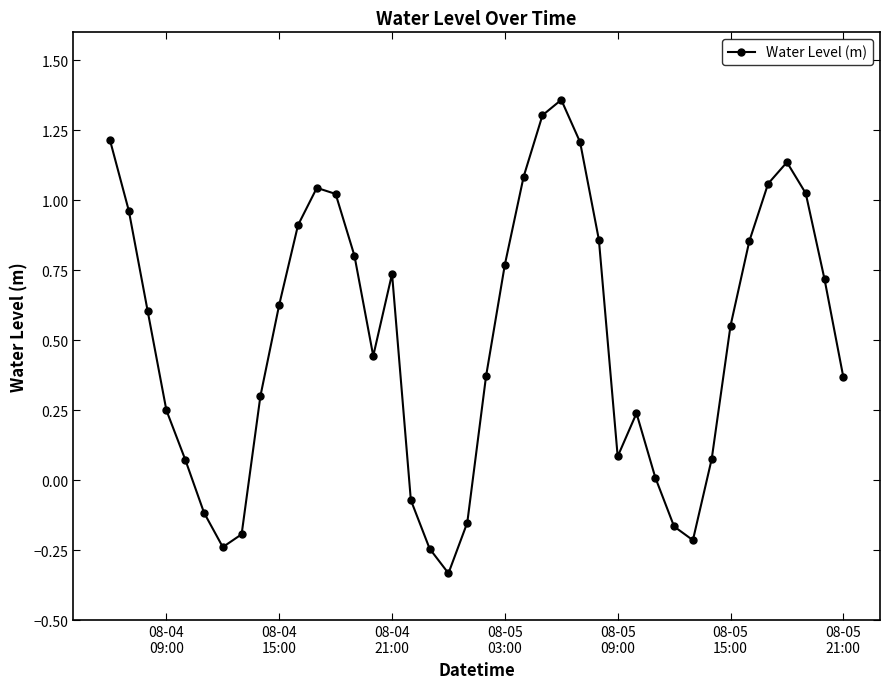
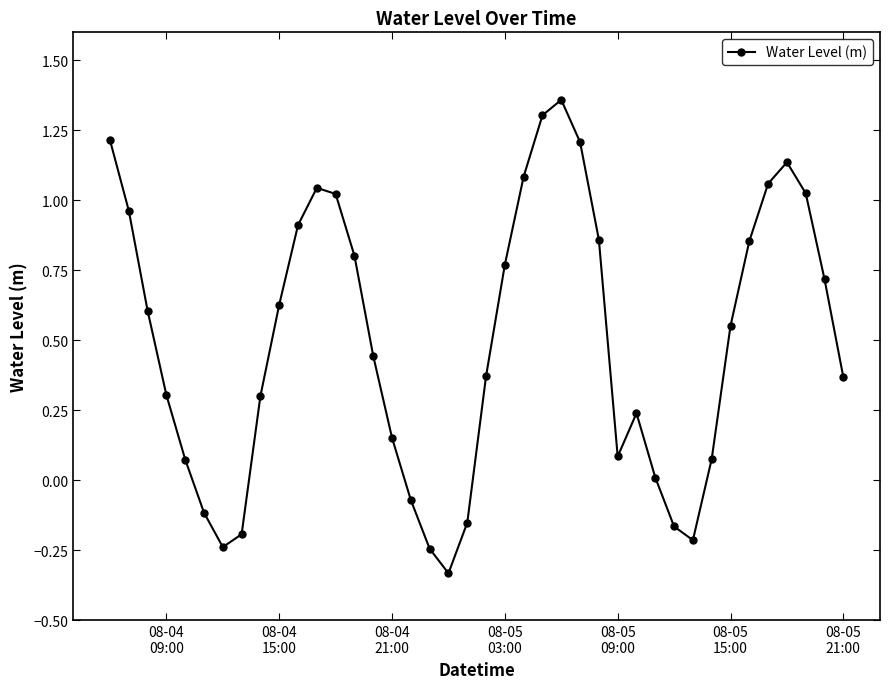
08-04 09:00: 0.25 -> 0.30
08-04 21:00: 0.74 -> 0.15
